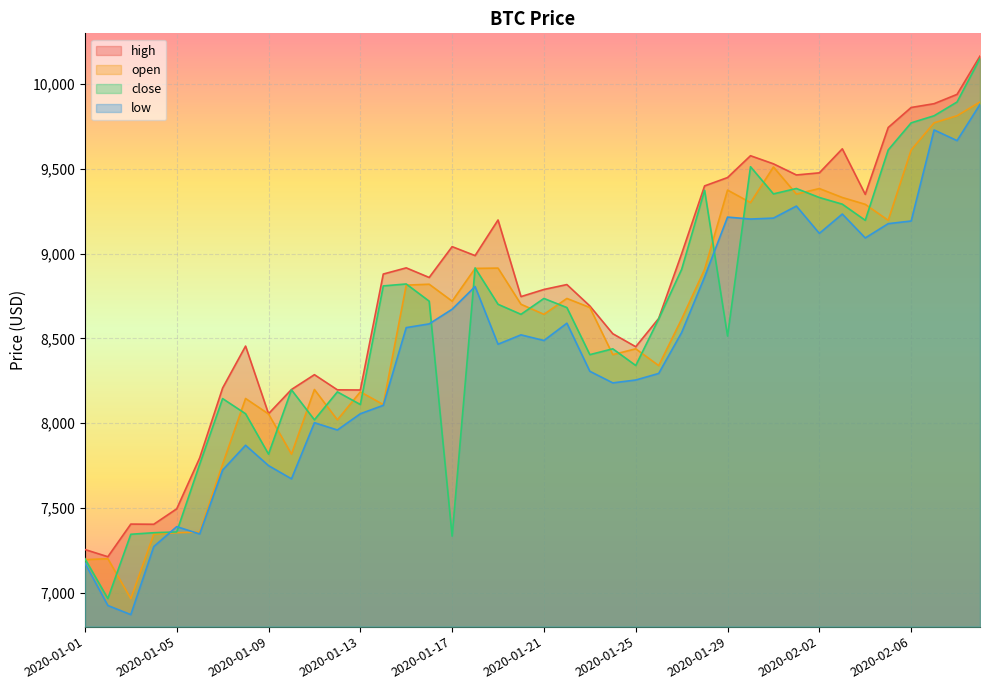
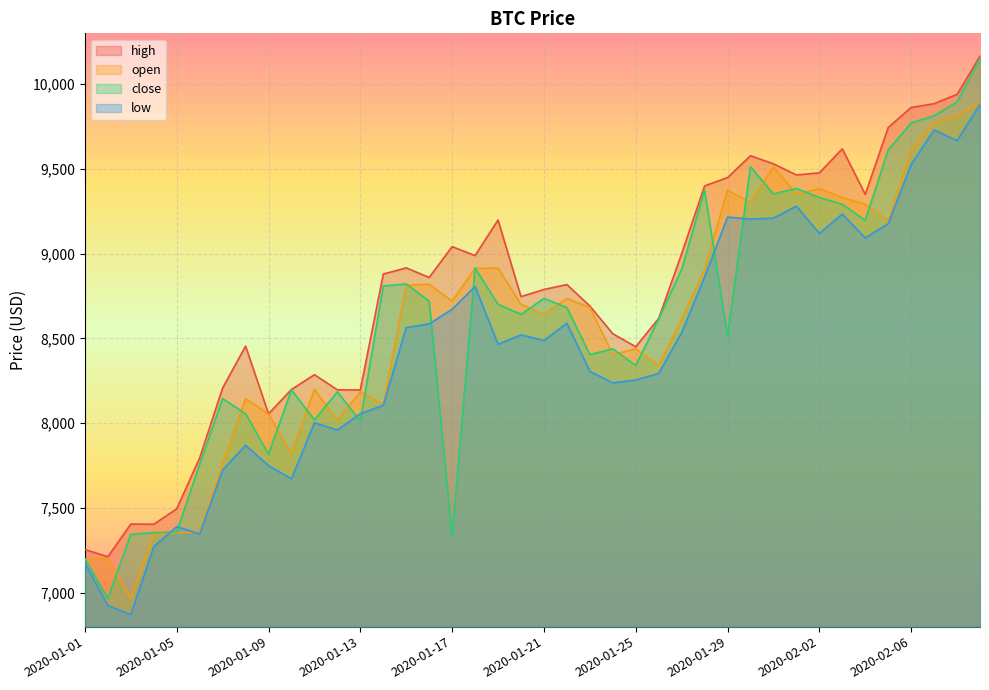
close, 2020-01-13: 8,110 -> 8,010
low, 2020-02-06: 9,190 -> 9,530
